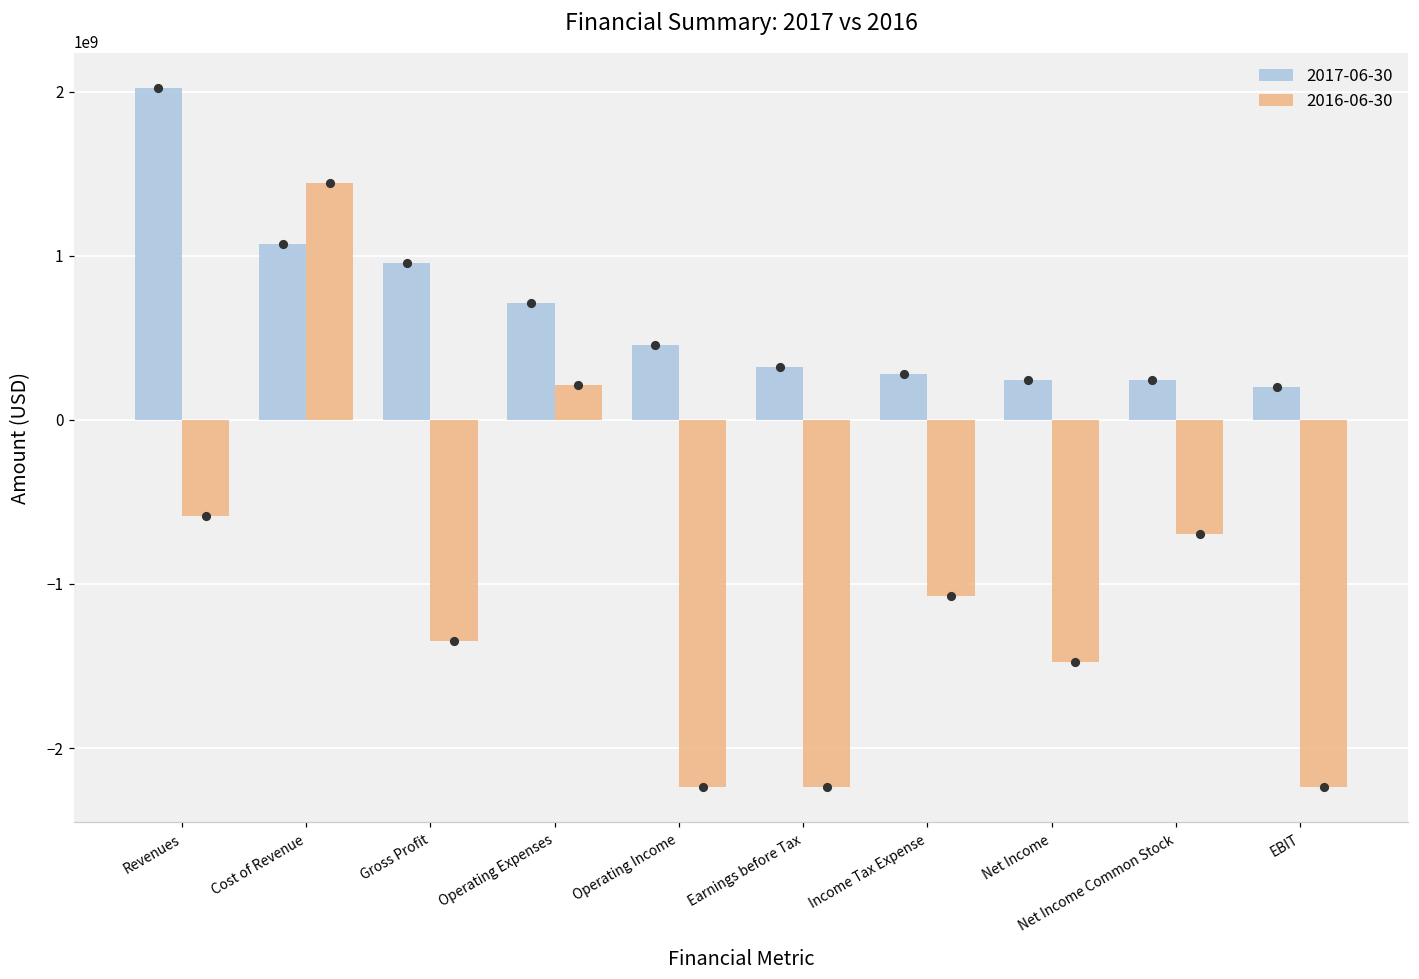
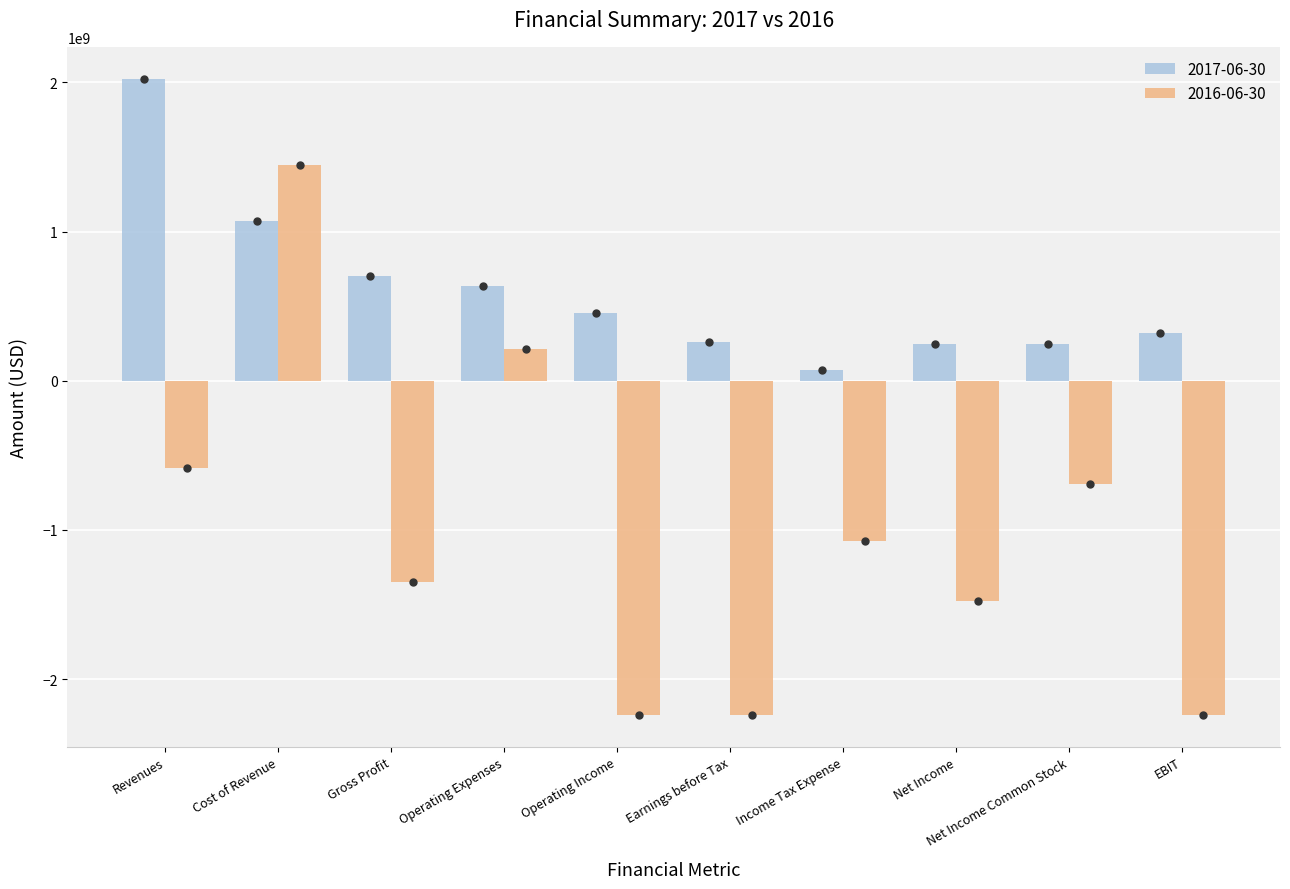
2017-06-30, Gross Profit: 960000000 -> 700000000
2017-06-30, Operating Expenses: 710000000 -> 640000000
2017-06-30, Earnings before Tax: 320000000 -> 260000000
2017-06-30, Income Tax Expense: 280000000 -> 80000000
2017-06-30, EBIT: 200000000 -> 320000000
